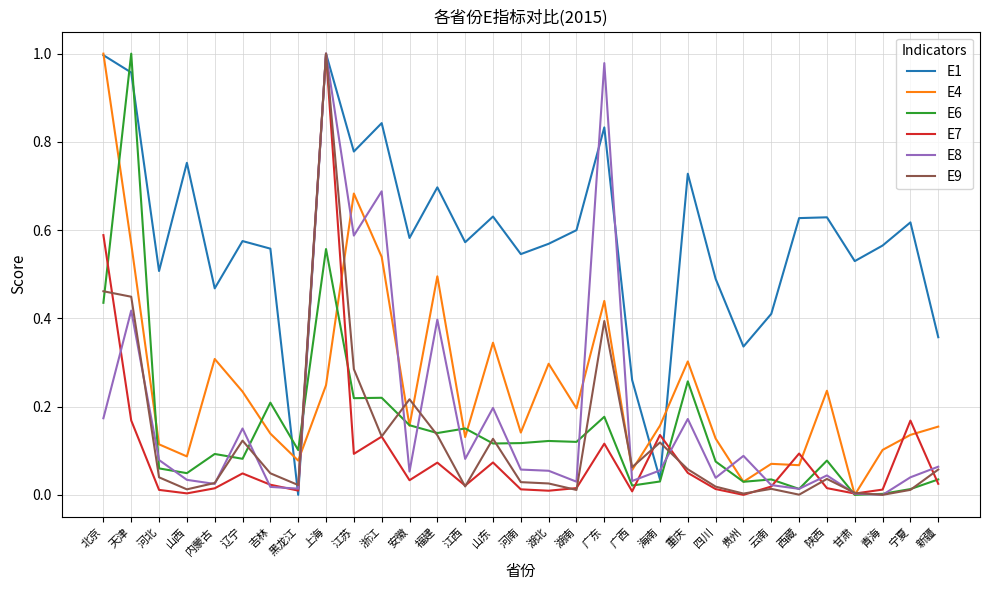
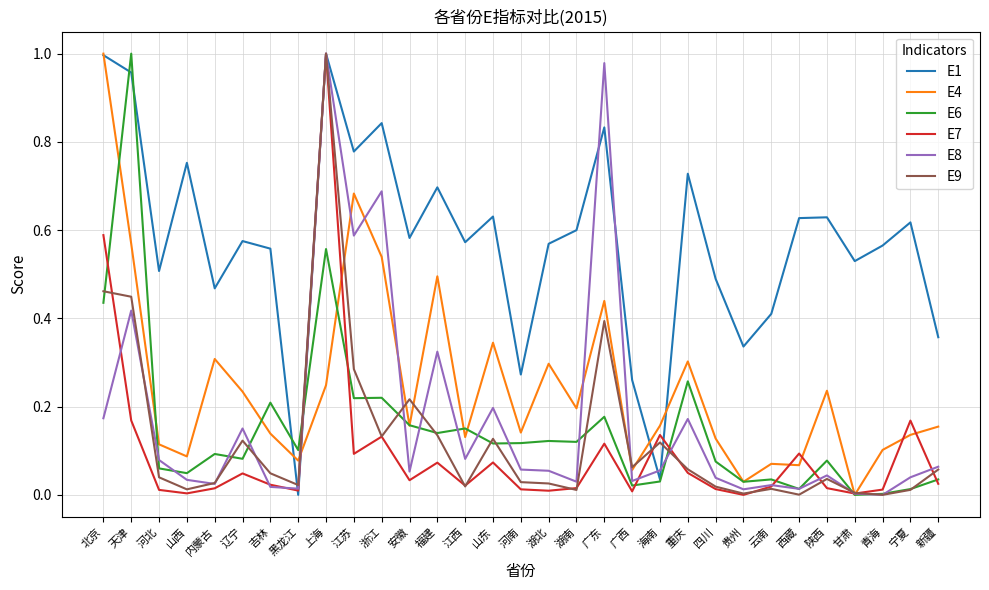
E8, 福建: 0.40 -> 0.32
E1, 河南: 0.55 -> 0.27
E8, 贵州: 0.09 -> 0.01
